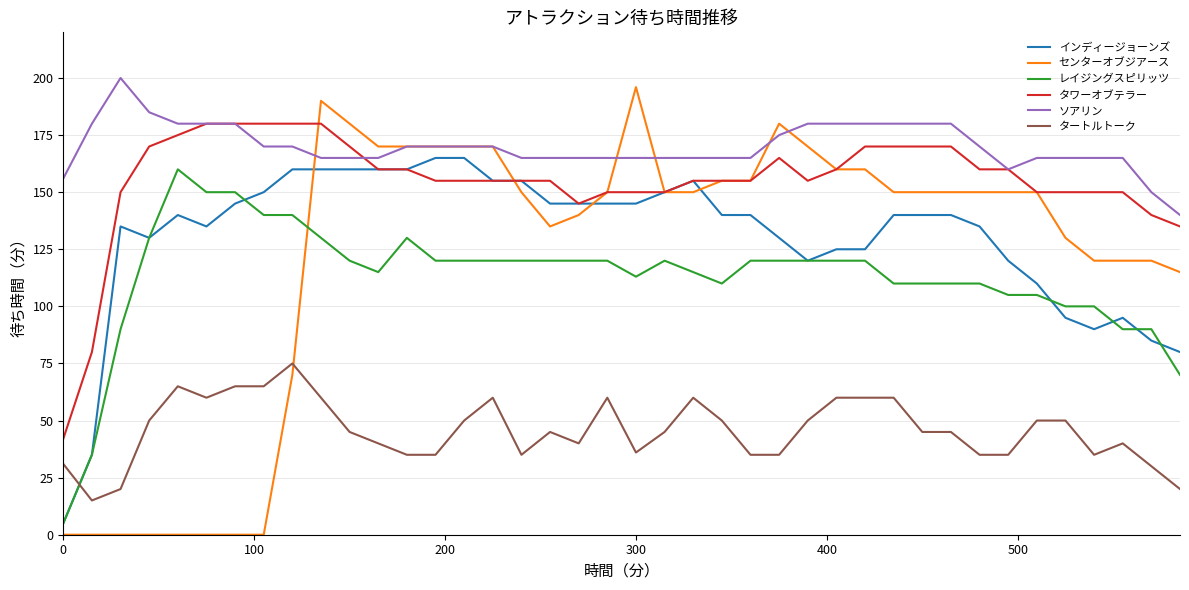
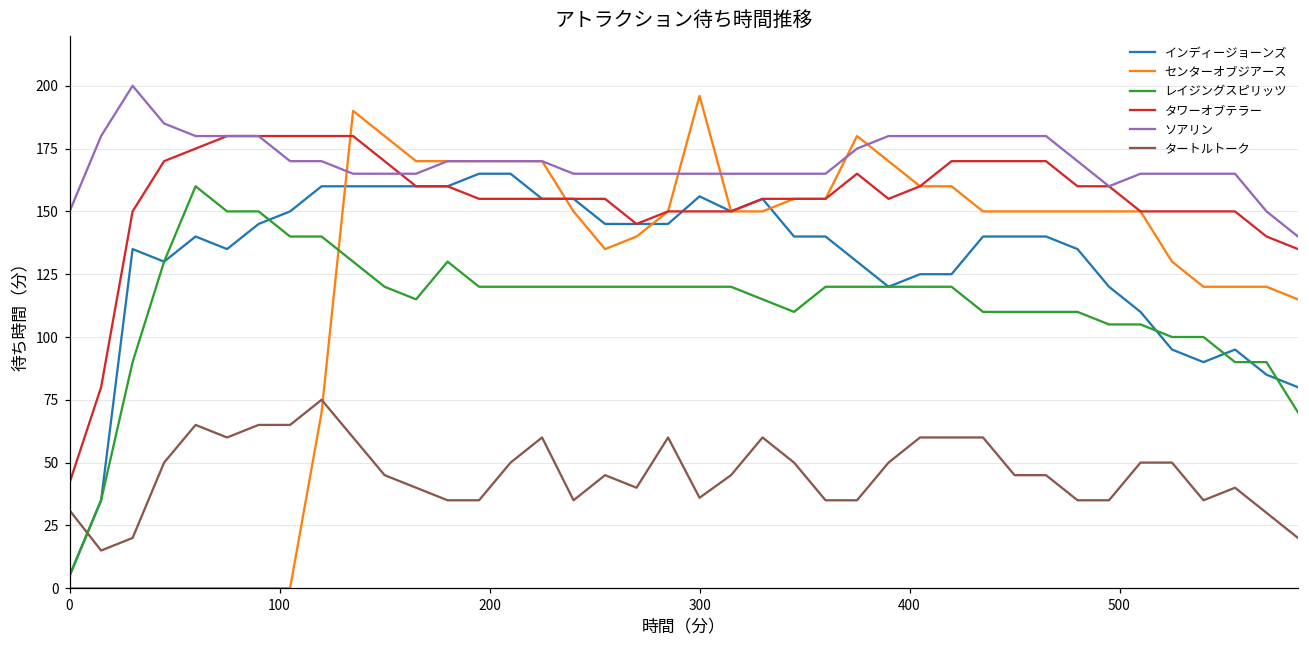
ソアリン, 0: 156 -> 150
インディージョーンズ, 300: 145 -> 156
レイジングスピリッツ, 300: 113 -> 120
